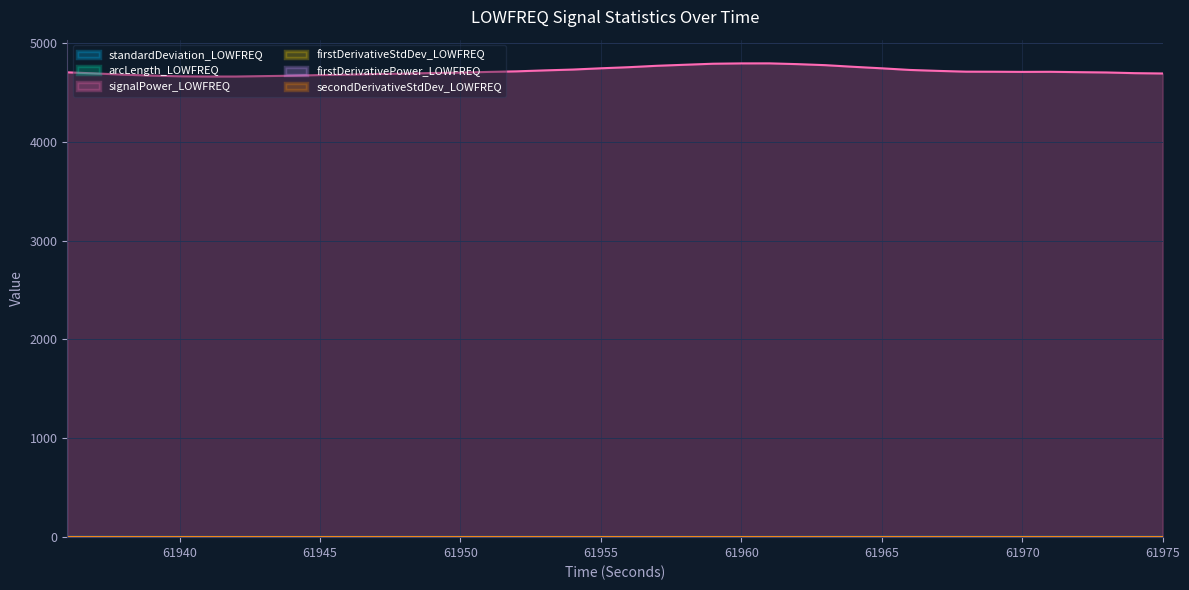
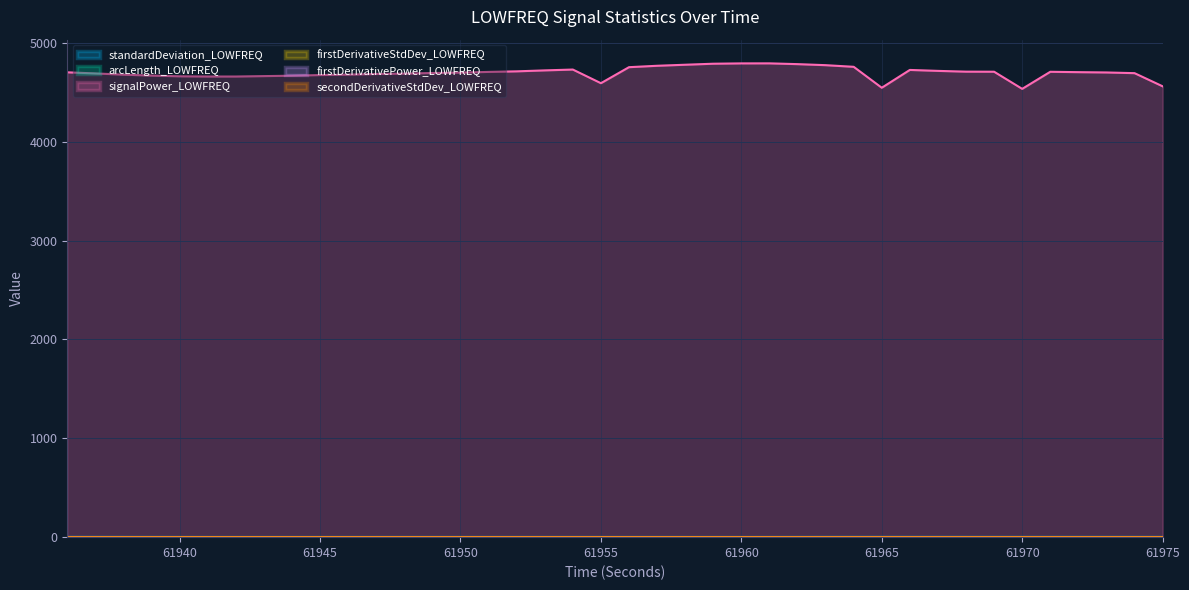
signalPower_LOWFREQ, 61955: 4700 -> 4600
signalPower_LOWFREQ, 61965: 4700 -> 4500
signalPower_LOWFREQ, 61970: 4700 -> 4500
signalPower_LOWFREQ, 61975: 4700 -> 4600
